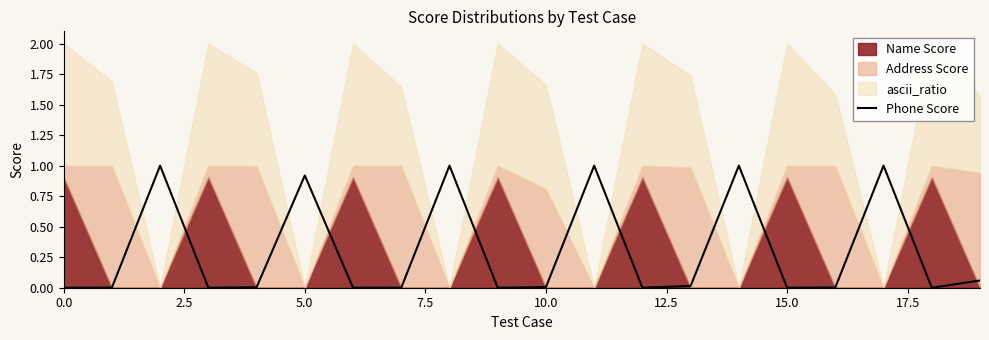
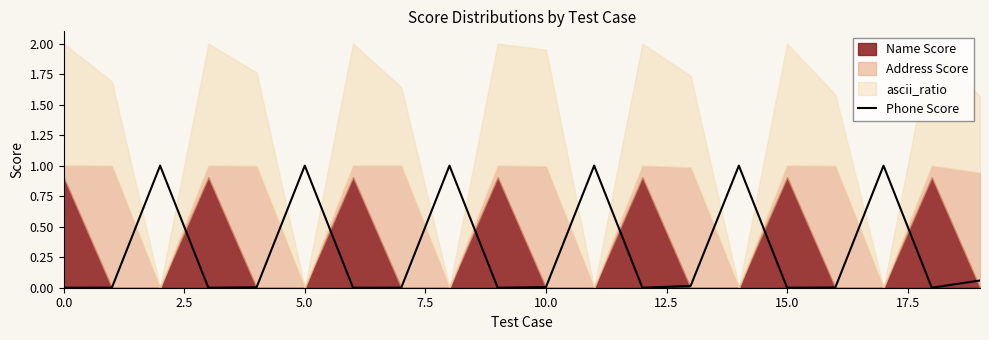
Phone Score, 5.0: 0.92 -> 1.00
Address Score, 10.0: 0.81 -> 1.00
ascii_ratio, 10.0: 0.85 -> 0.95
